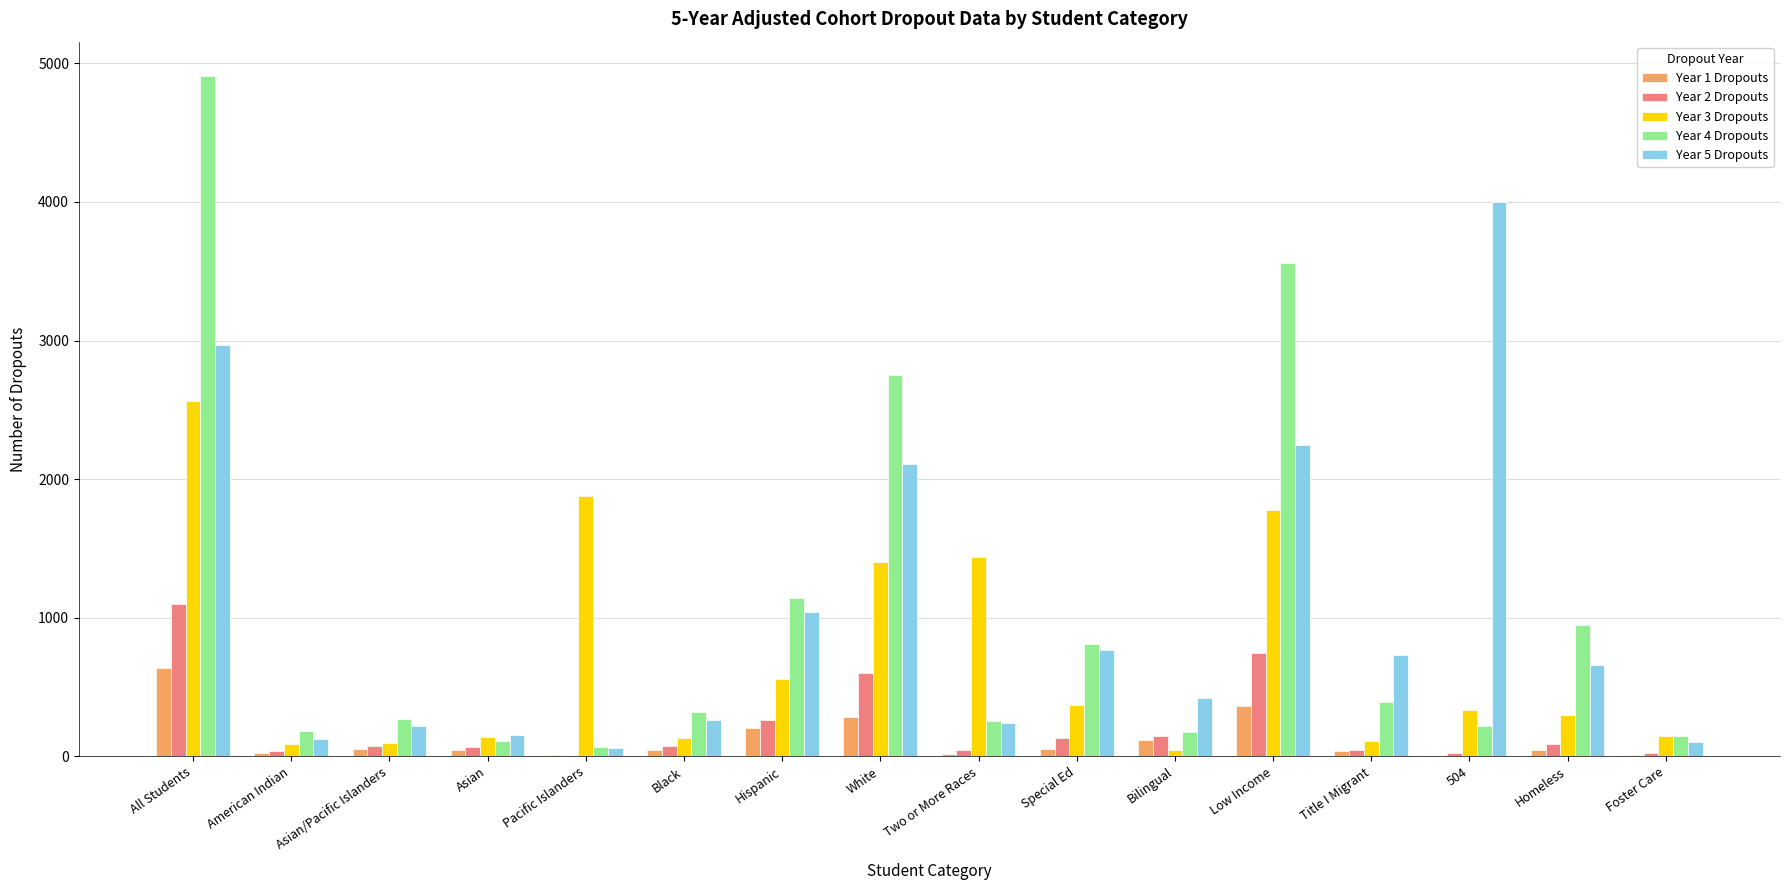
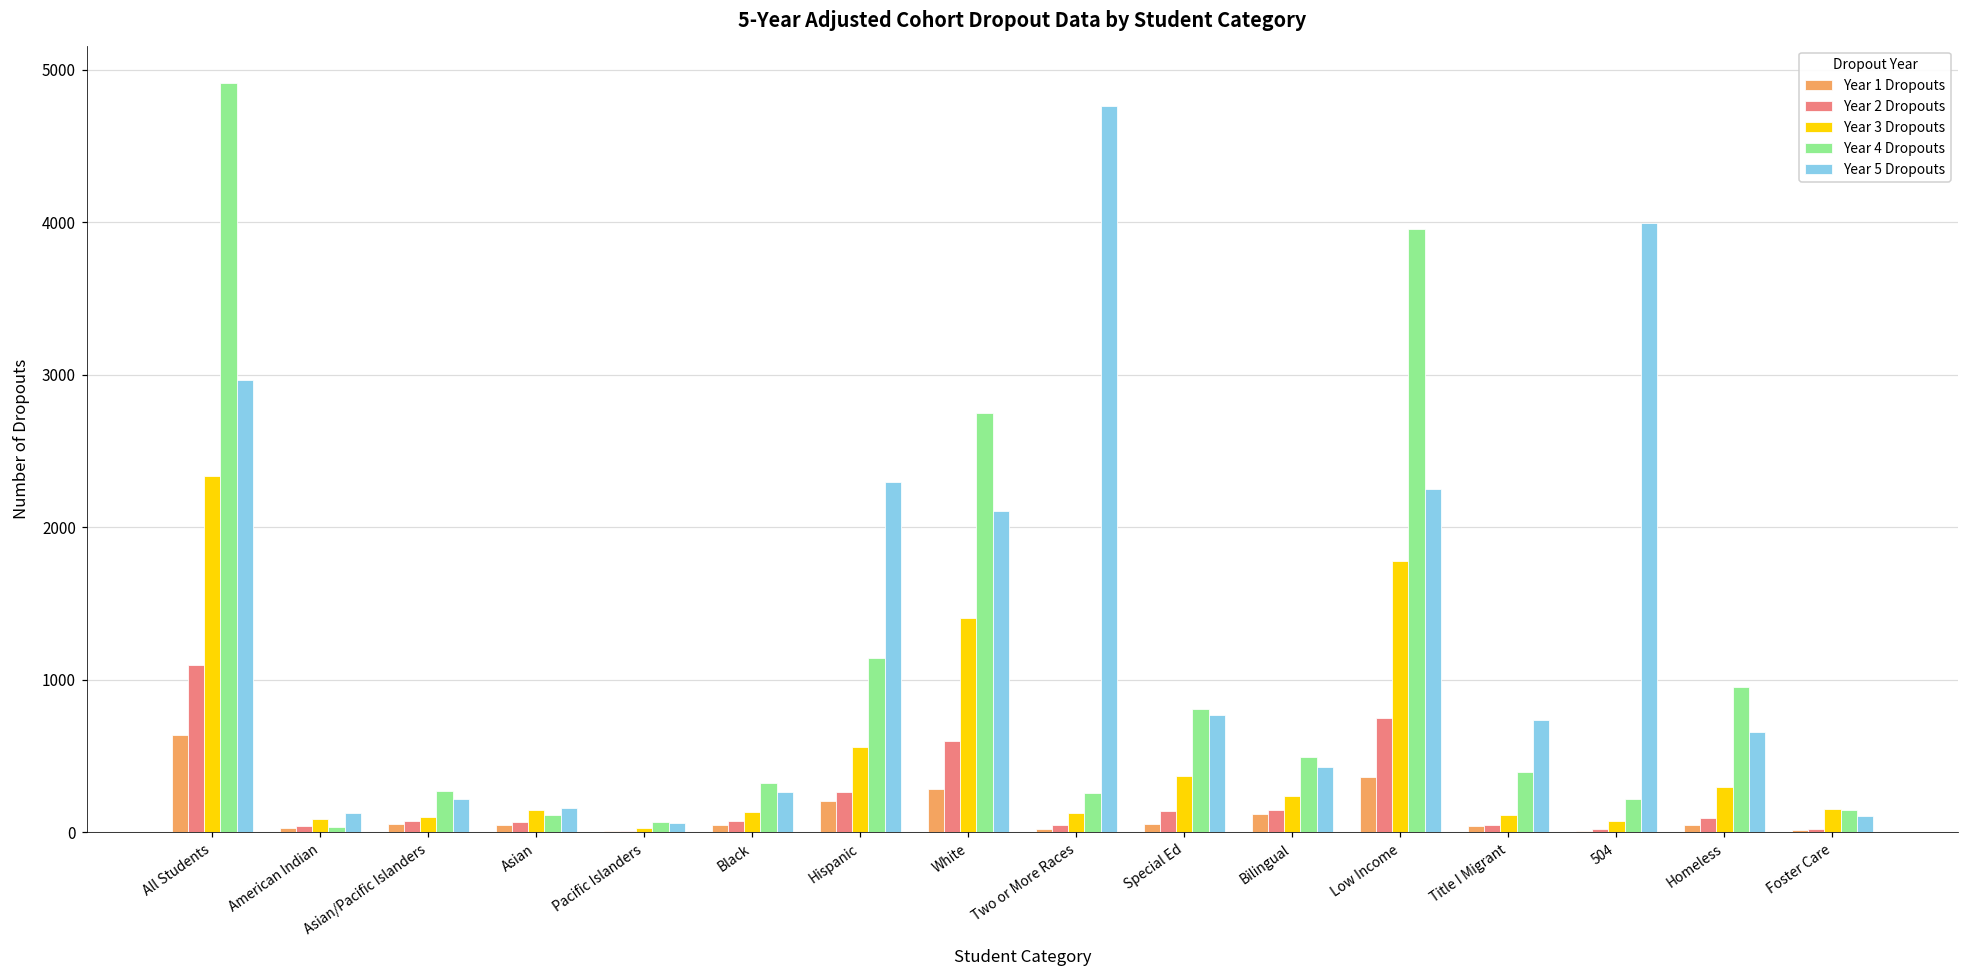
Year 3 Dropouts, All Students: 2570 -> 2340
Year 4 Dropouts, American Indian: 180 -> 40
Year 3 Dropouts, Pacific Islanders: 1880 -> 30
Year 5 Dropouts, Hispanic: 1040 -> 2300
Year 3 Dropouts, Two or More Races: 1440 -> 120
Year 5 Dropouts, Two or More Races: 240 -> 4760
Year 3 Dropouts, Bilingual: 50 -> 240
Year 4 Dropouts, Bilingual: 180 -> 490
Year 4 Dropouts, Low Income: 3560 -> 3950
Year 3 Dropouts, 504: 340 -> 70
